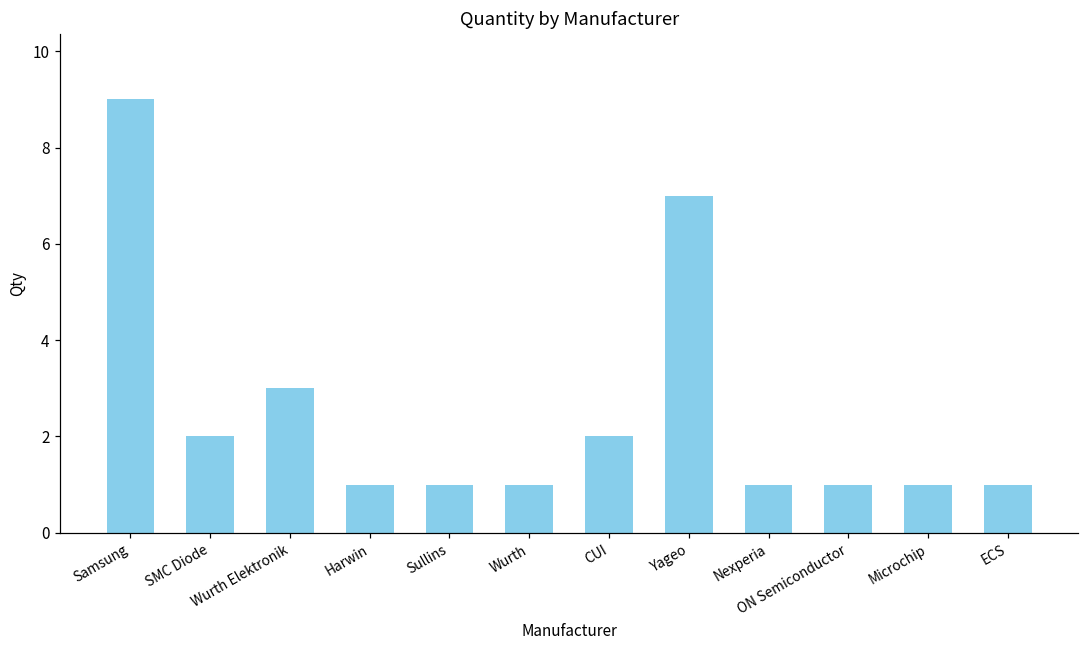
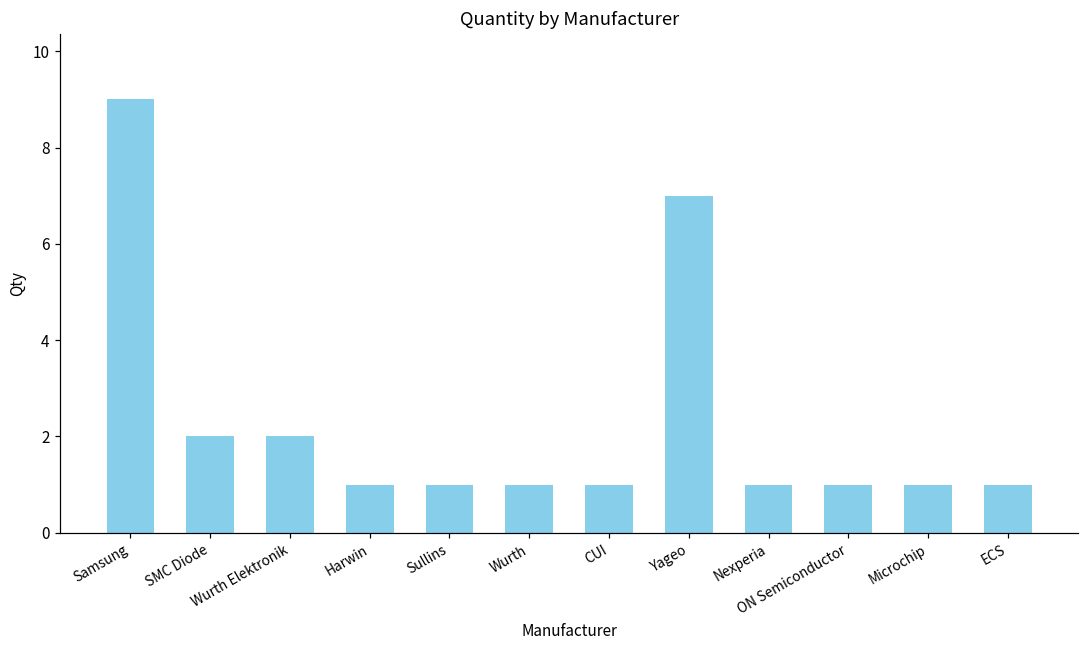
Wurth Elektronik: 3 -> 2
CUI: 2 -> 1
